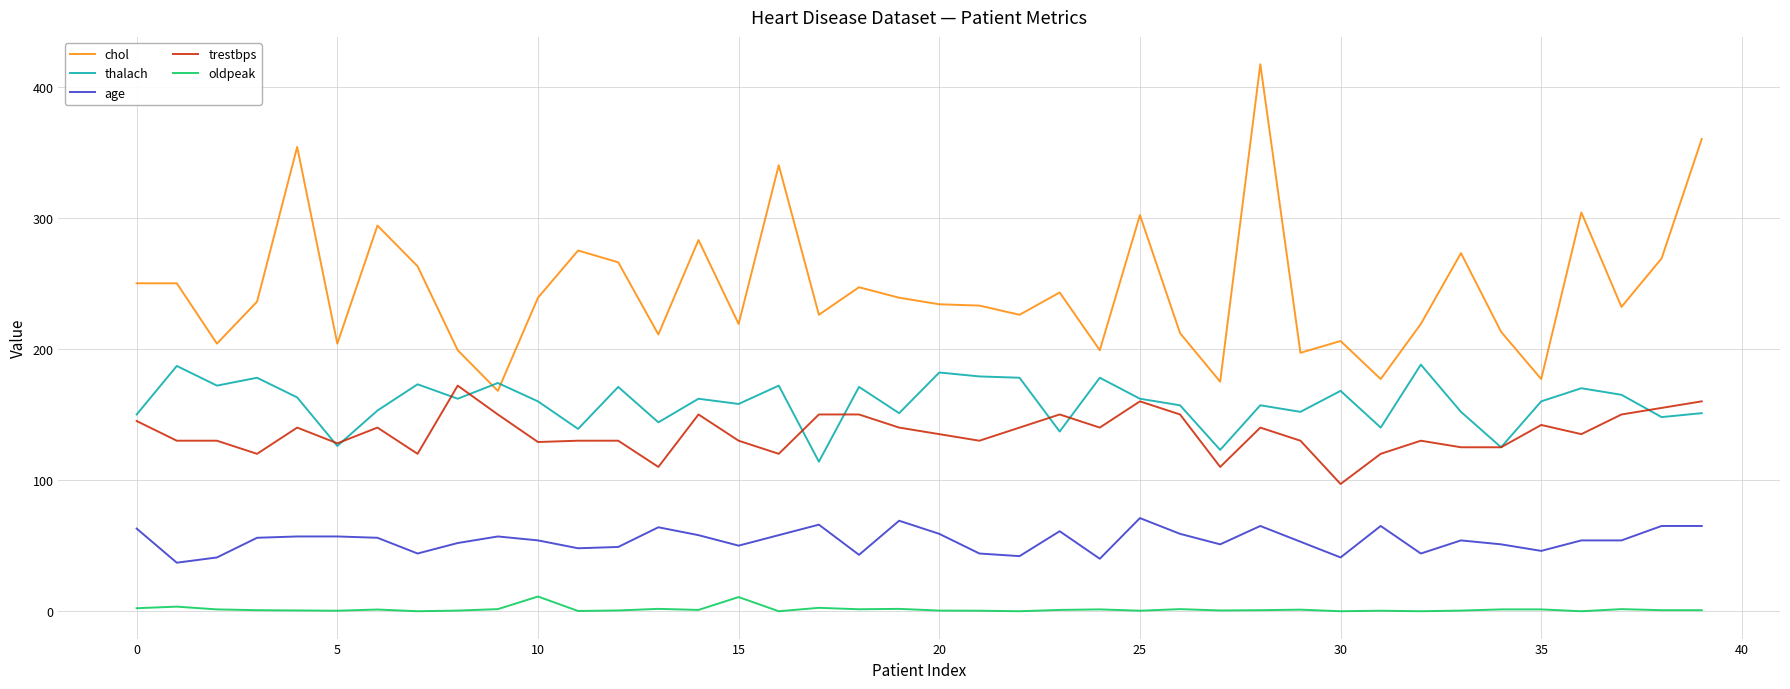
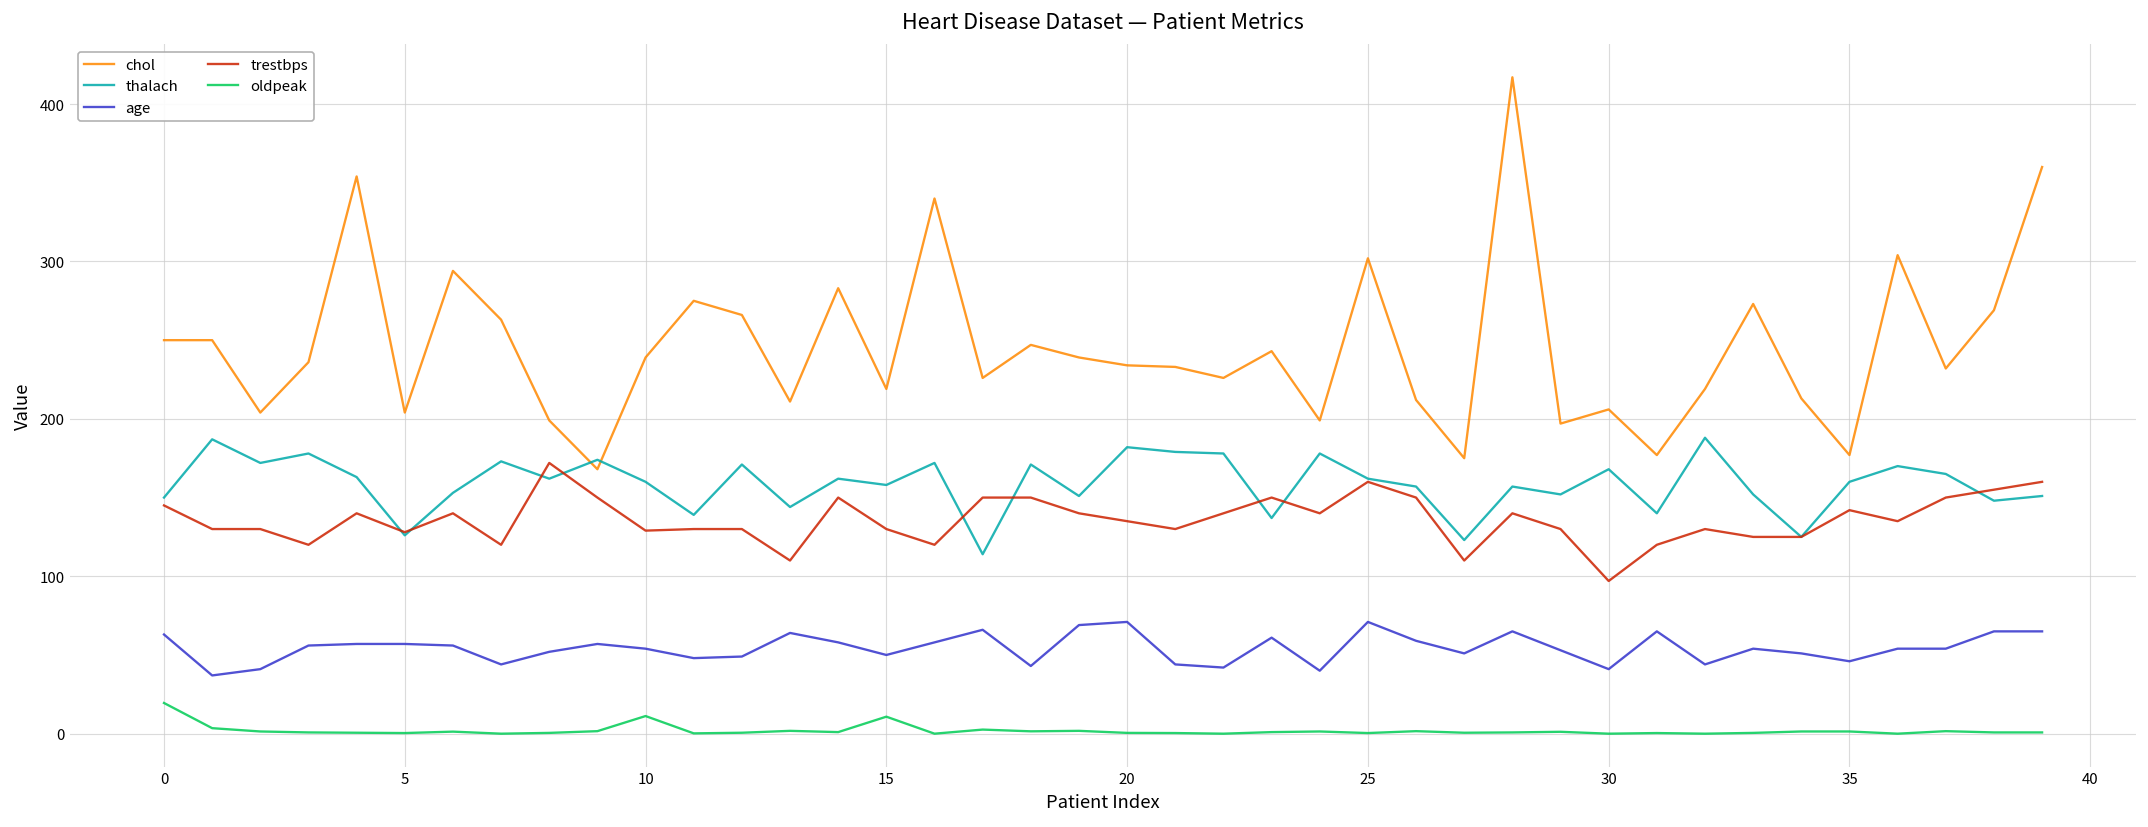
oldpeak, 0: 2 -> 20
age, 20: 59 -> 71
